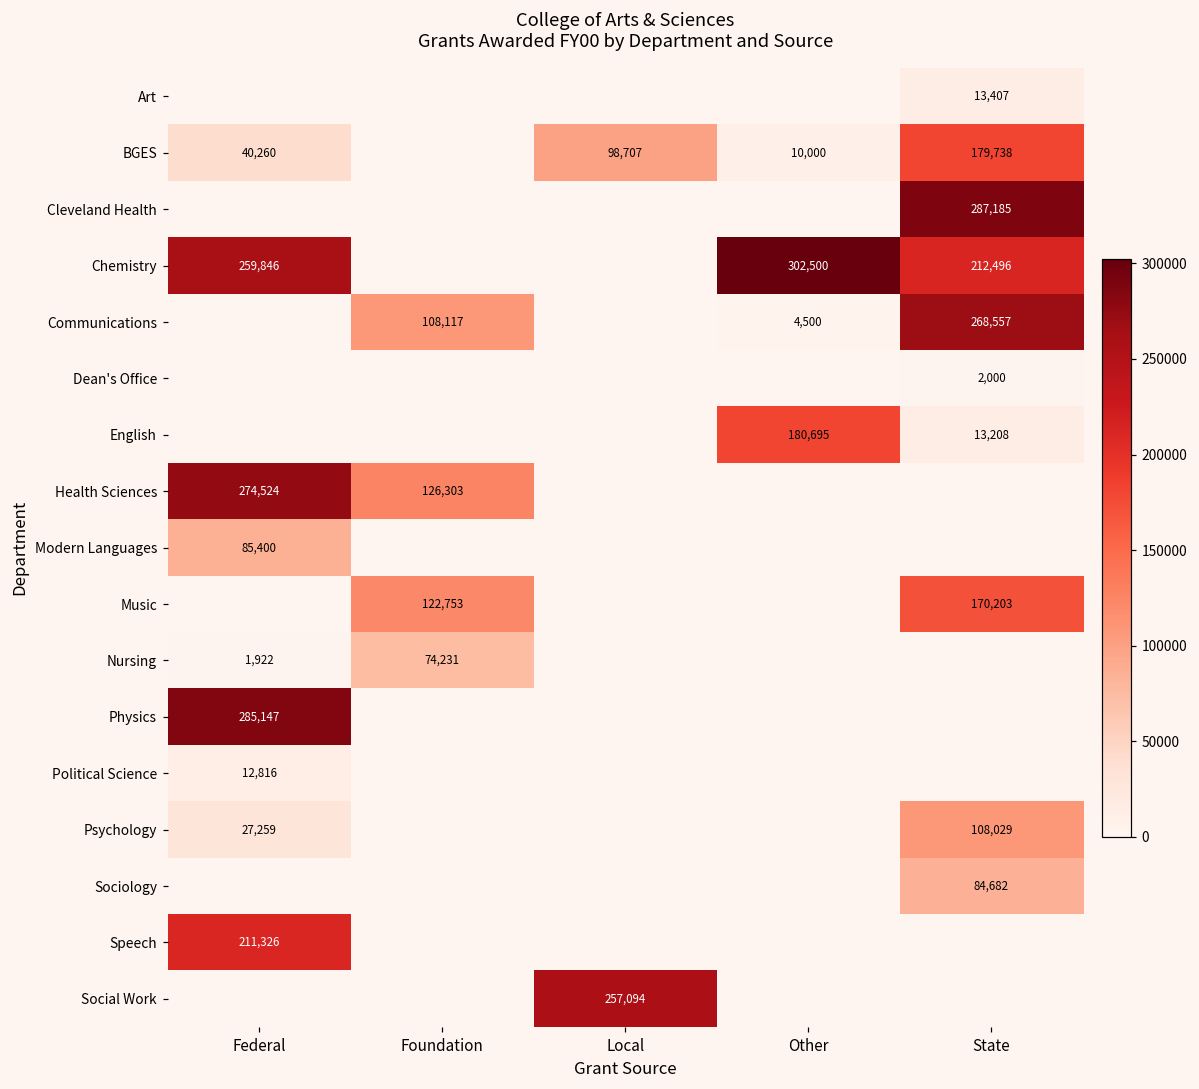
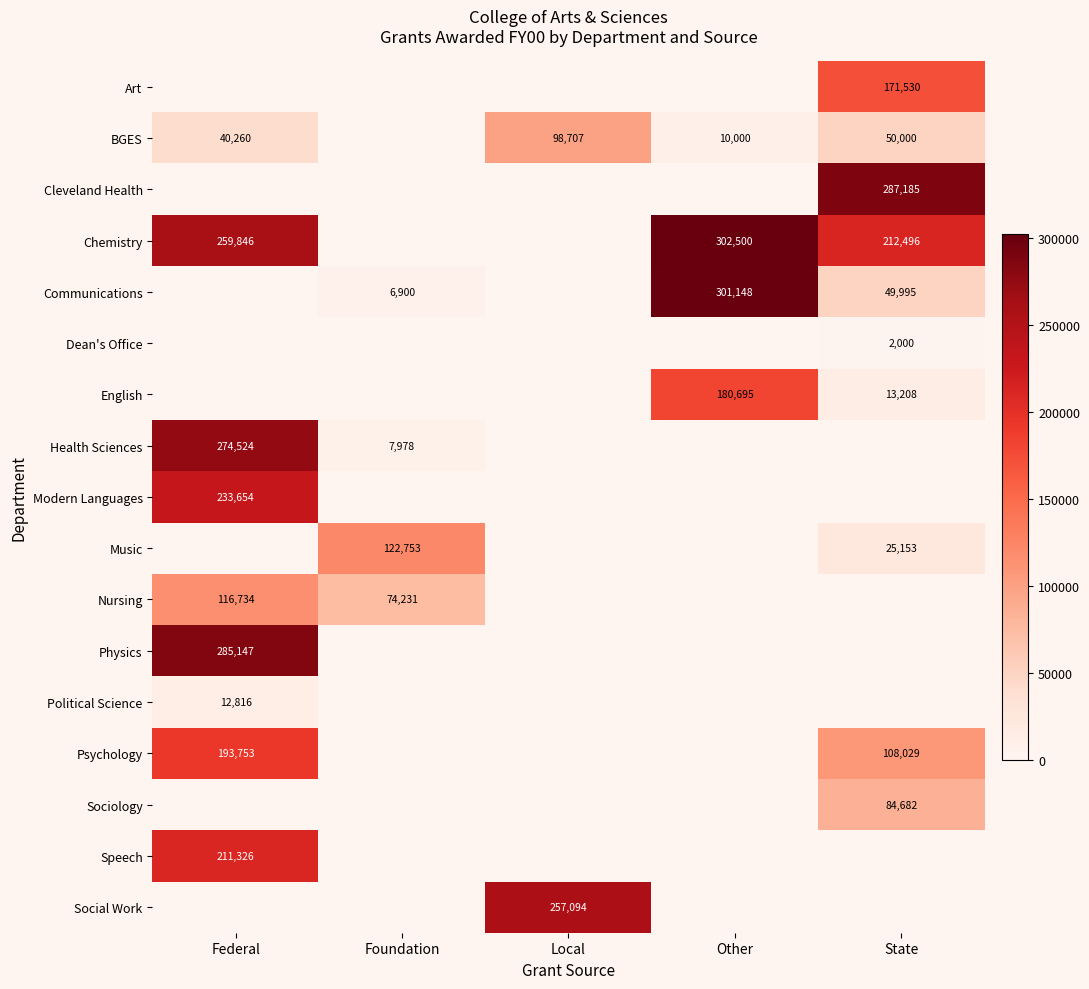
Art, State: 13,407 -> 171,530
BGES, State: 179,738 -> 50,000
Communications, Foundation: 108,117 -> 6,900
Communications, Other: 4,500 -> 301,148
Communications, State: 268,557 -> 49,995
Health Sciences, Foundation: 126,303 -> 7,978
Modern Languages, Federal: 85,400 -> 233,654
Music, State: 170,203 -> 25,153
Nursing, Federal: 1,922 -> 116,734
Psychology, Federal: 27,259 -> 193,753
